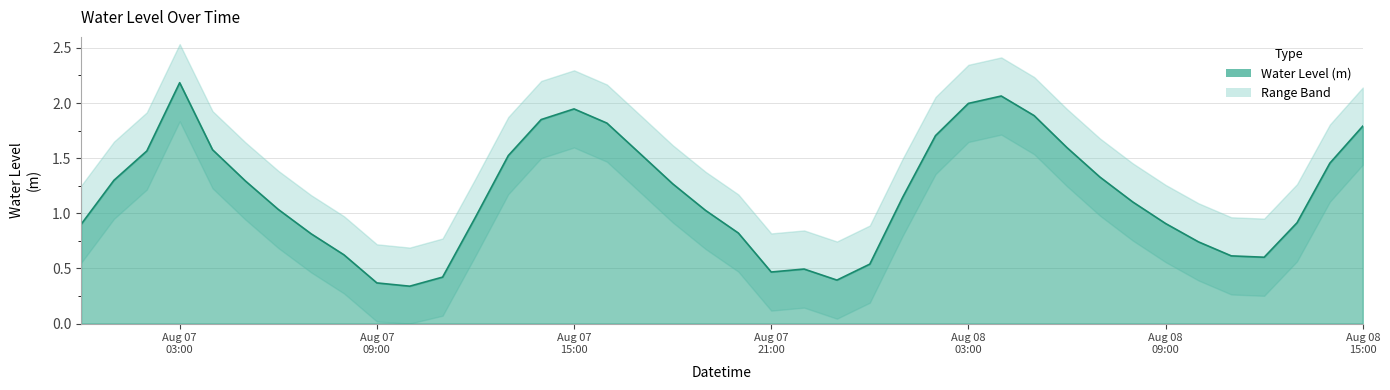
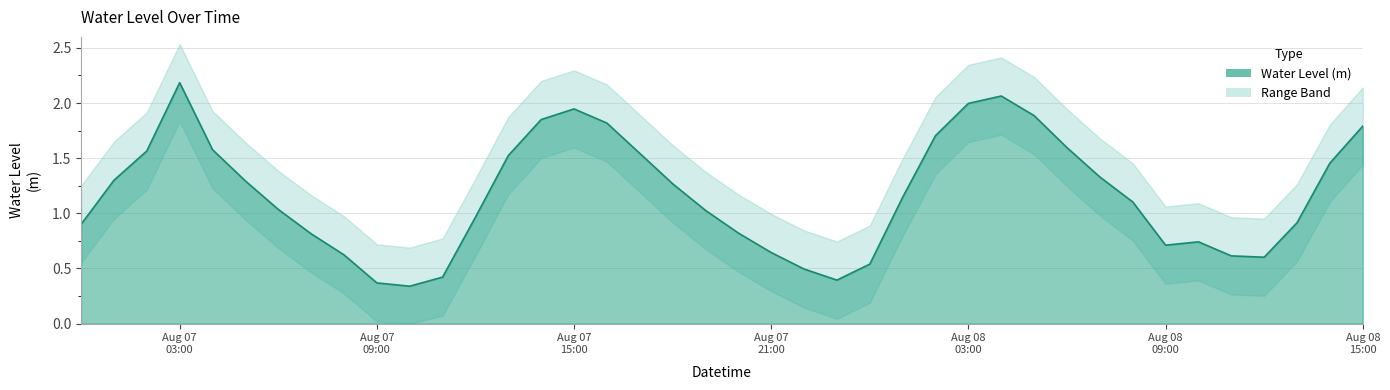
Water Level (m), Aug 07 21:00: 0.47 -> 0.64
Water Level (m), Aug 08 09:00: 0.91 -> 0.71
